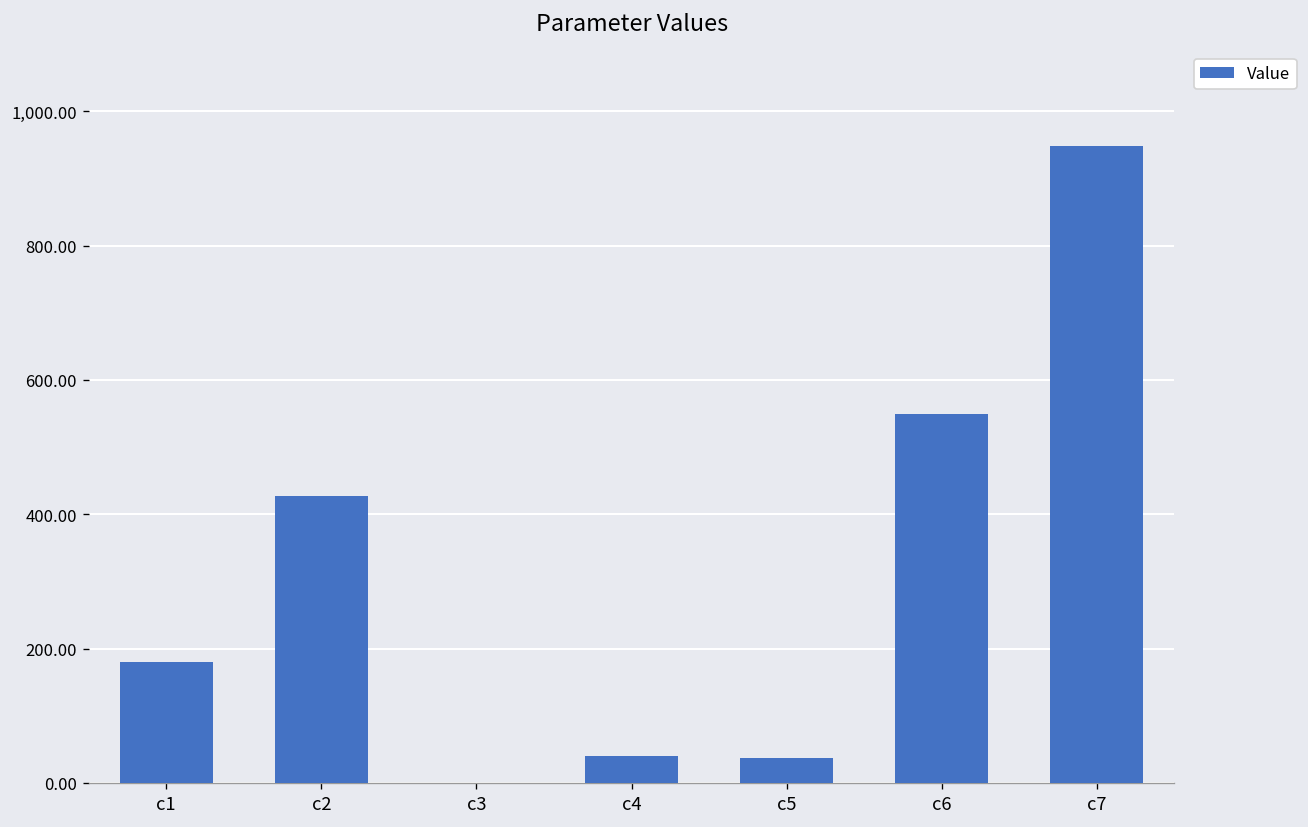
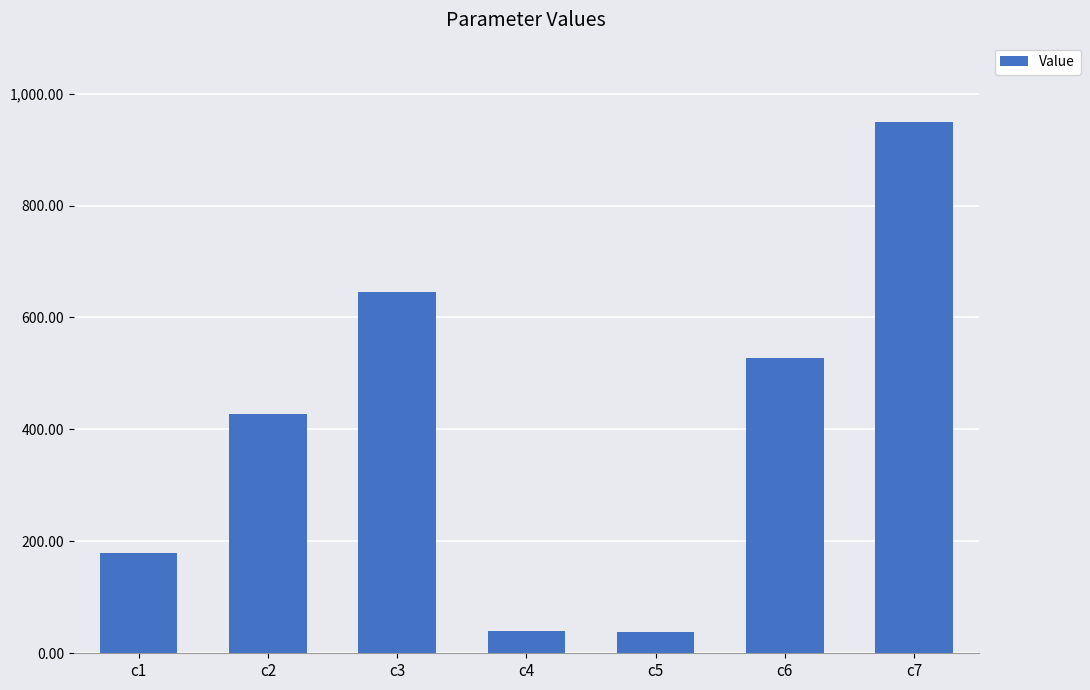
c3: 0 -> 650
c6: 550 -> 530
